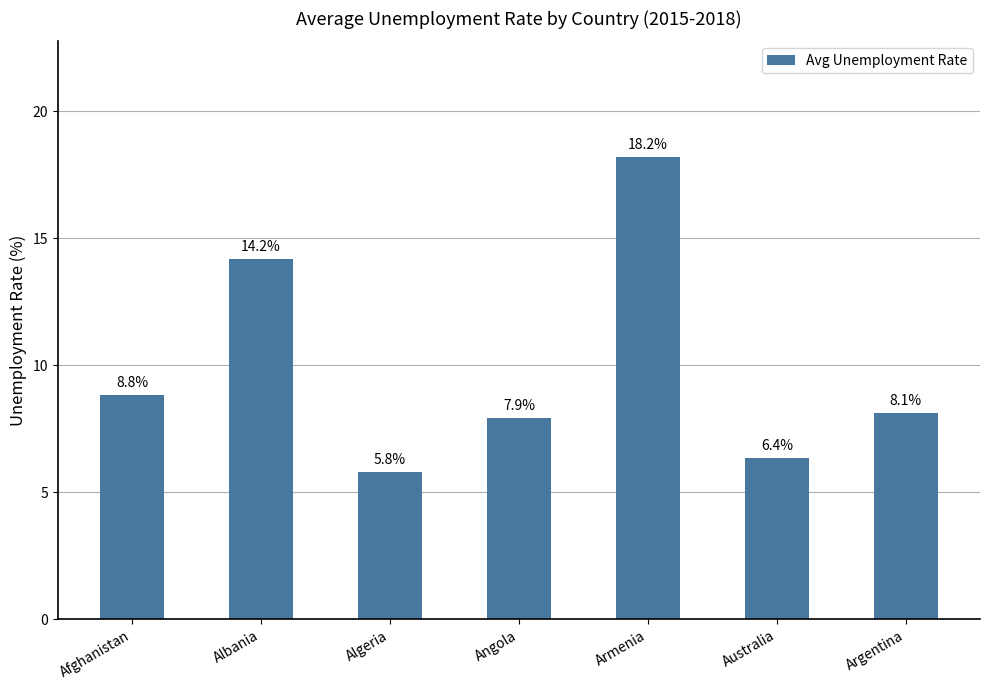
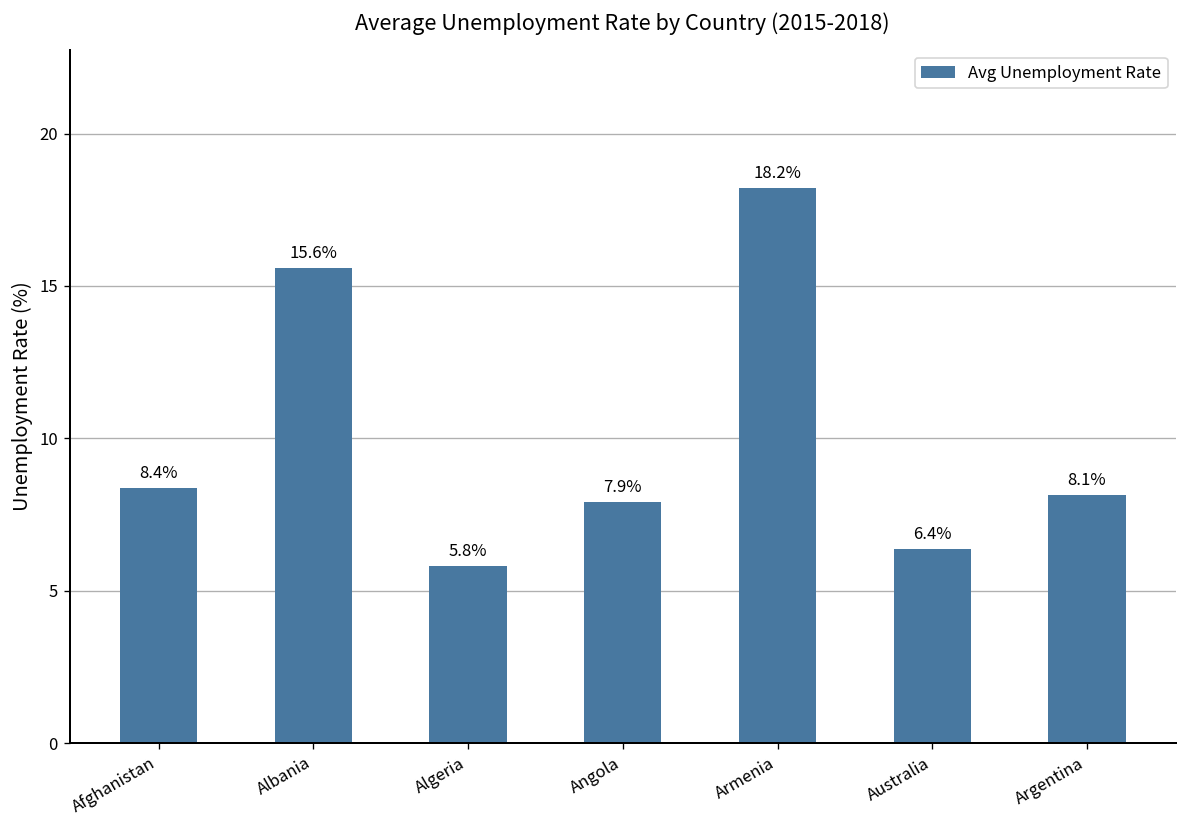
Afghanistan: 8.8% -> 8.4%
Albania: 14.2% -> 15.6%
